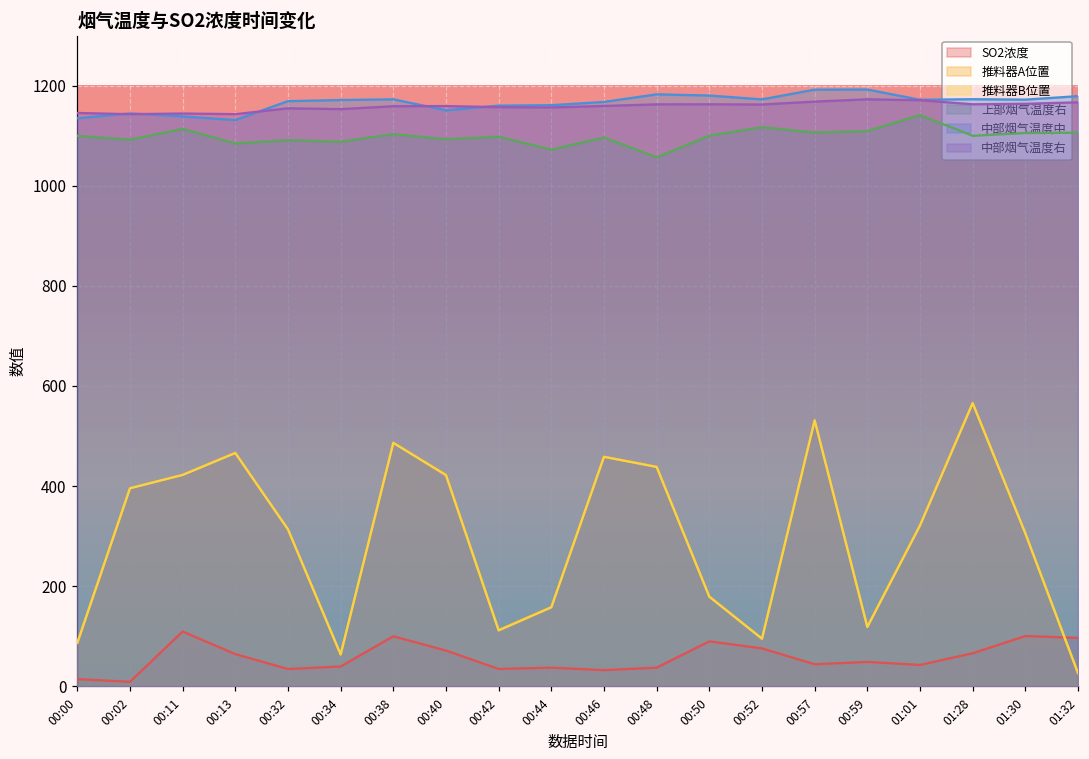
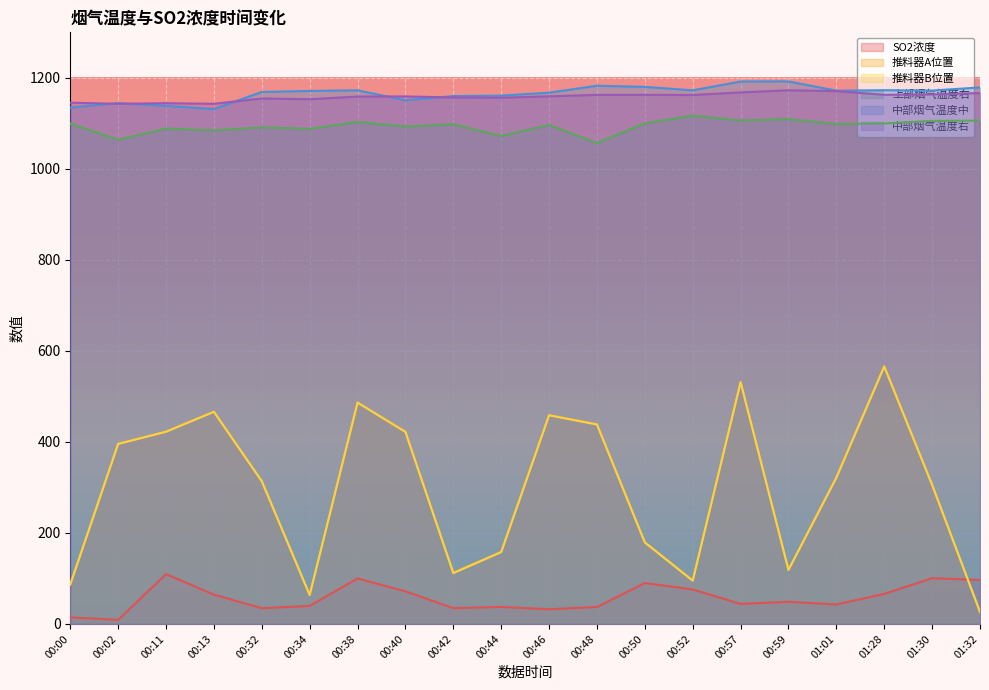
上部烟气温度右, 00:02: 1090 -> 1060
上部烟气温度右, 00:11: 1110 -> 1090
上部烟气温度右, 01:01: 1140 -> 1100
